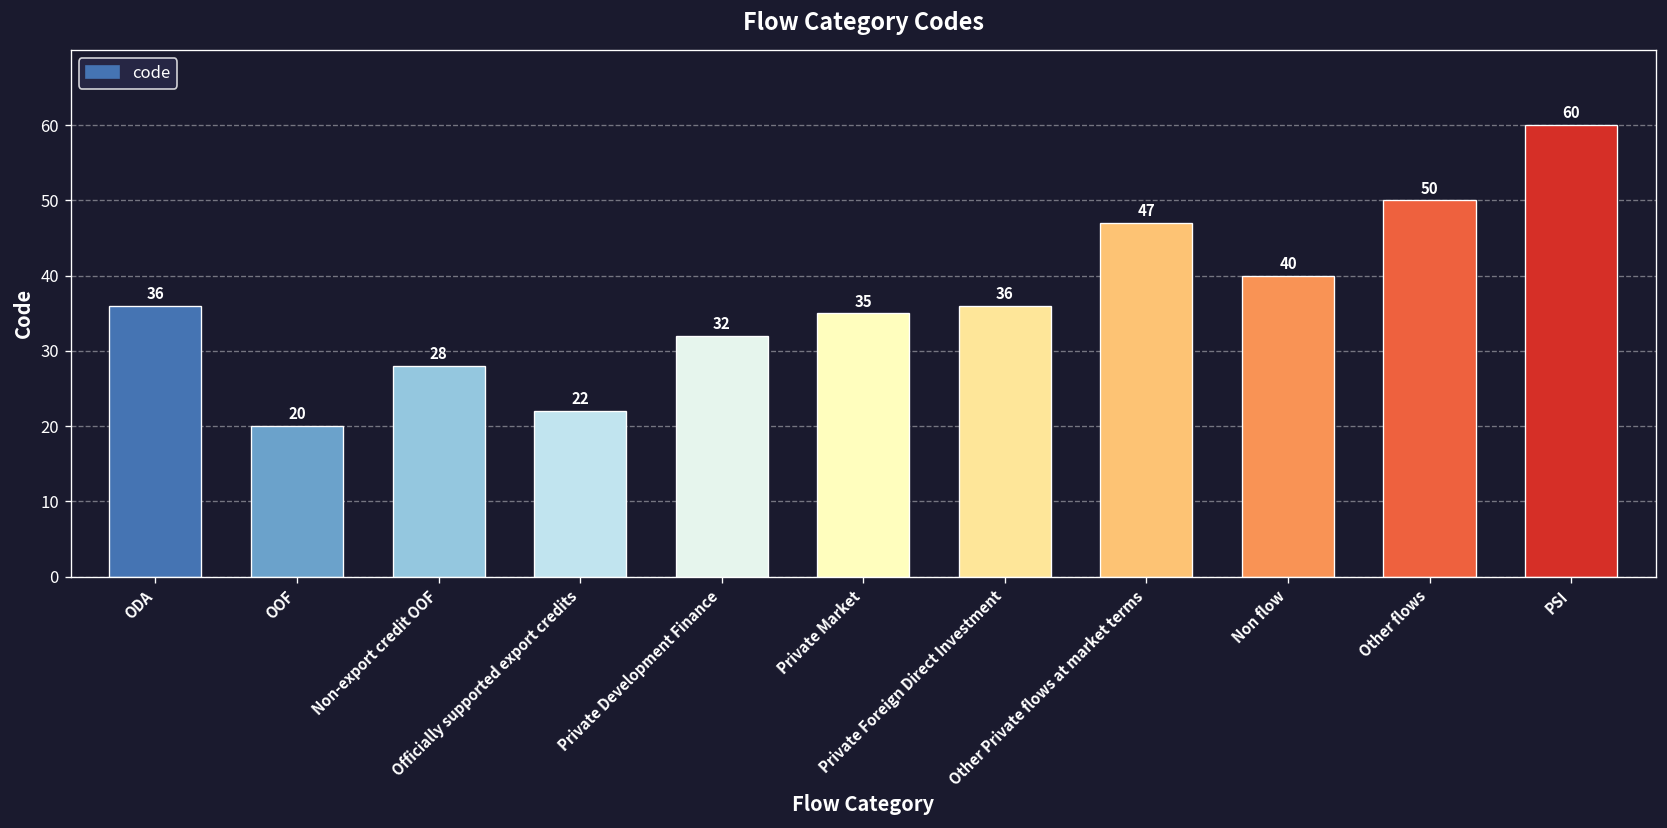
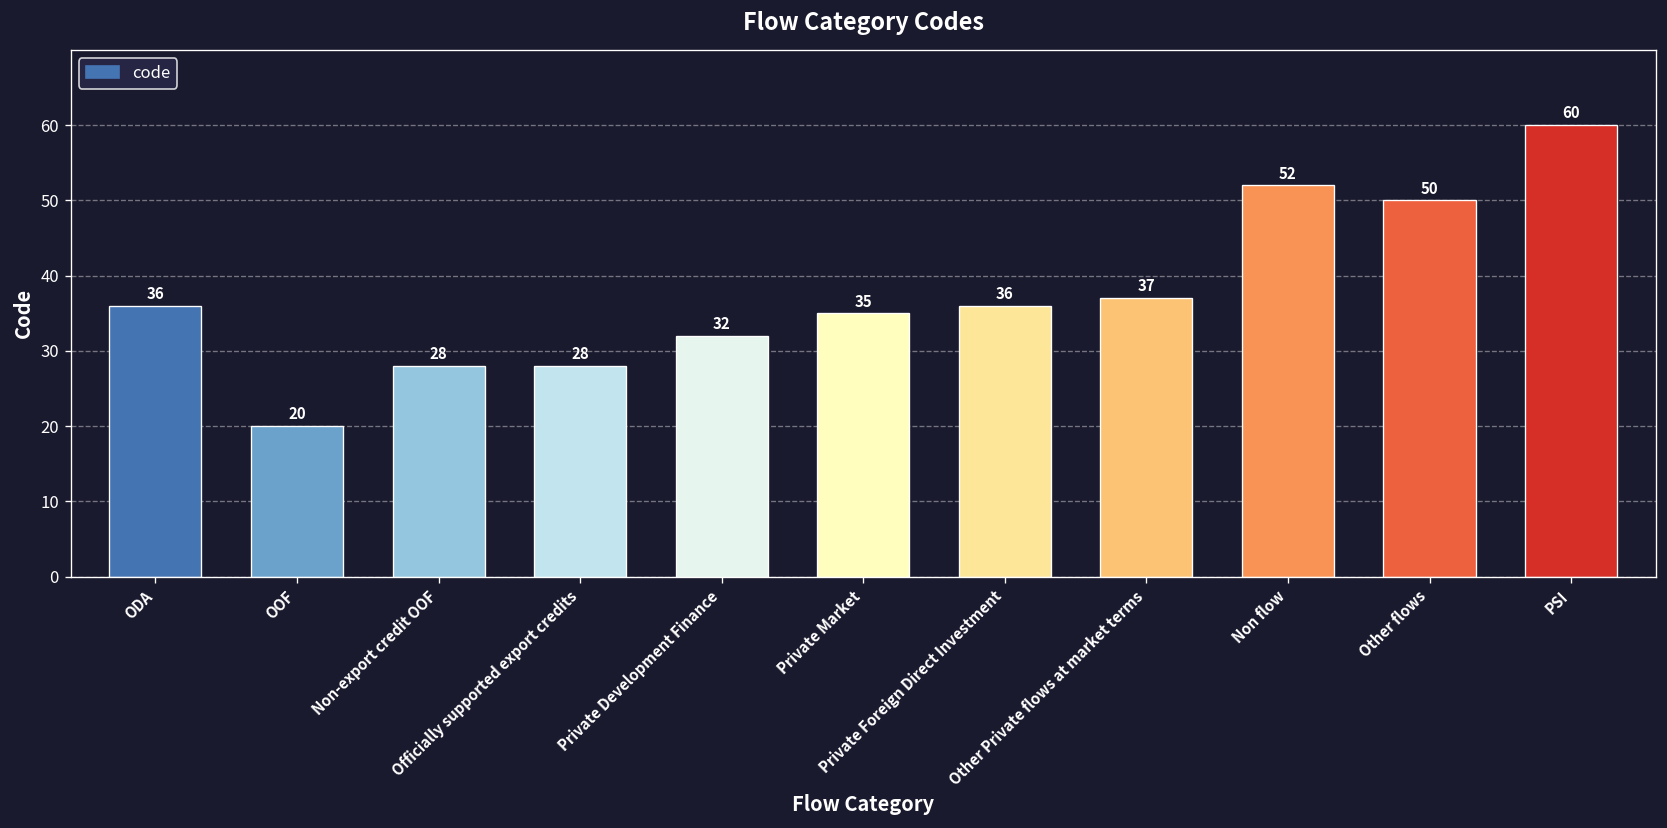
Officially supported export credits: 22 -> 28
Other Private flows at market terms: 47 -> 37
Non flow: 40 -> 52
